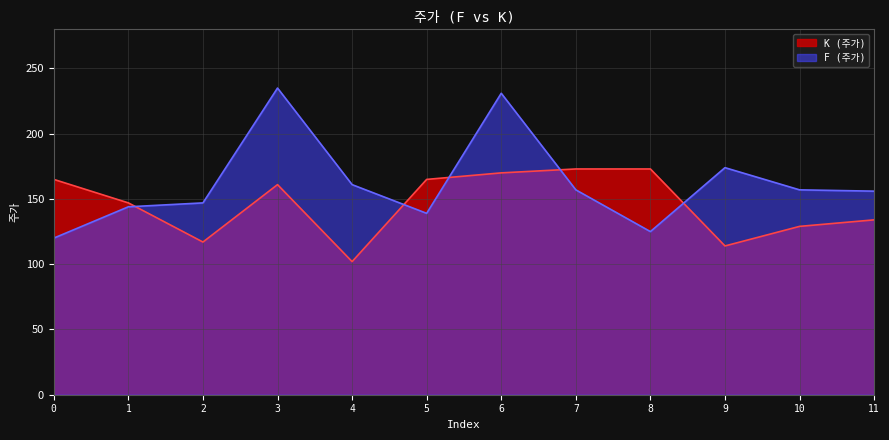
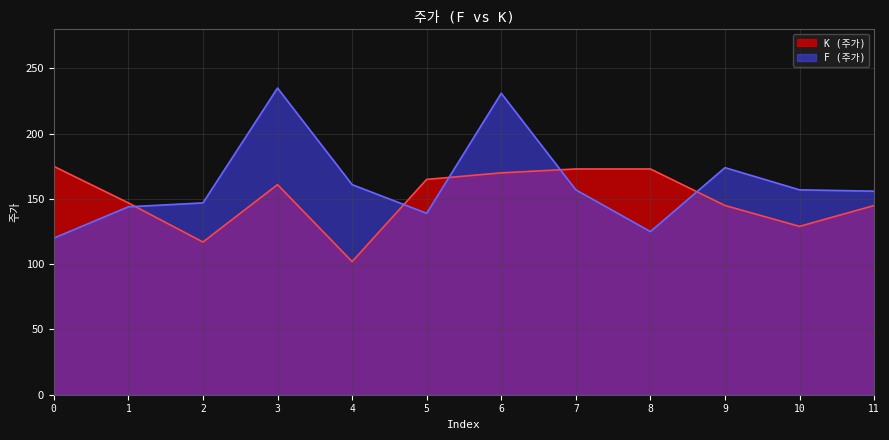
K (주가), 0: 165 -> 175
K (주가), 9: 114 -> 145
K (주가), 11: 134 -> 145
